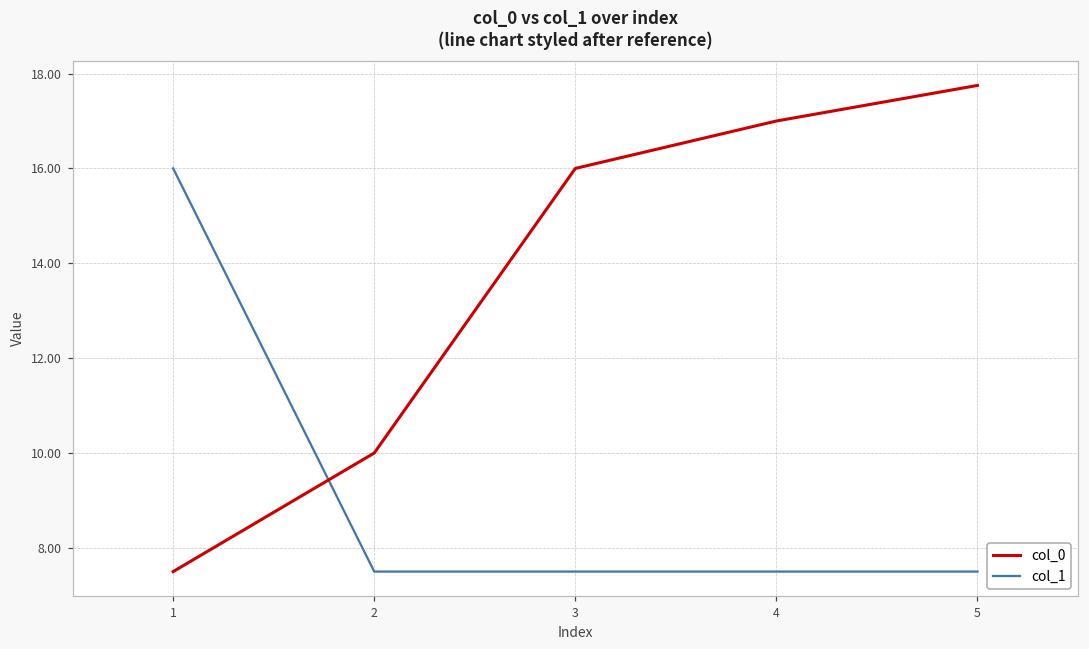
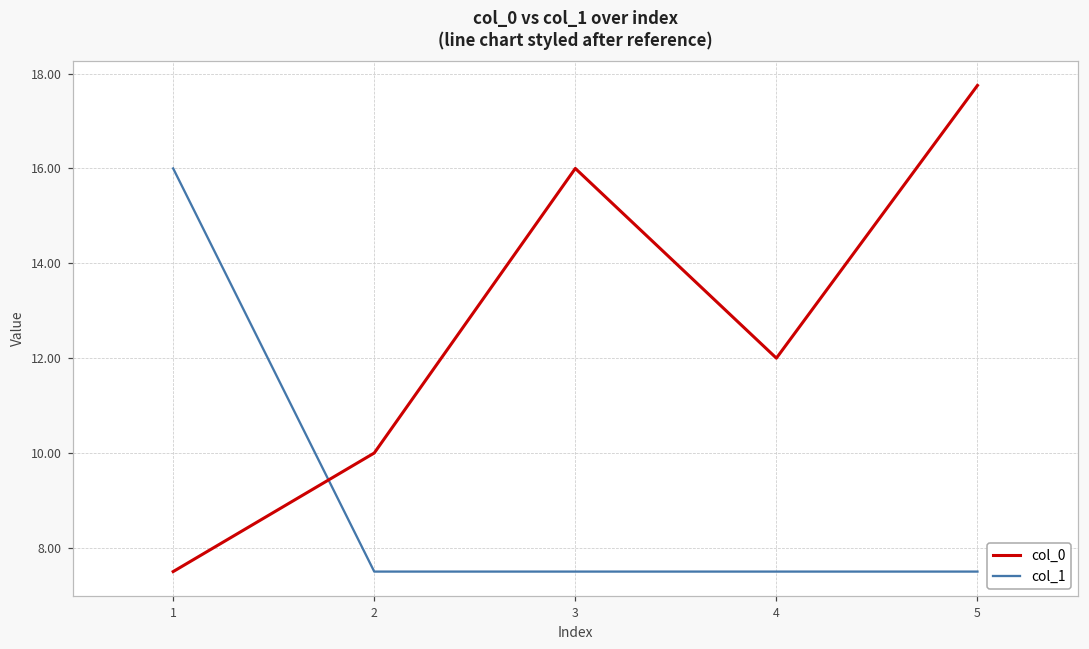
col_0, 4: 17 -> 12
